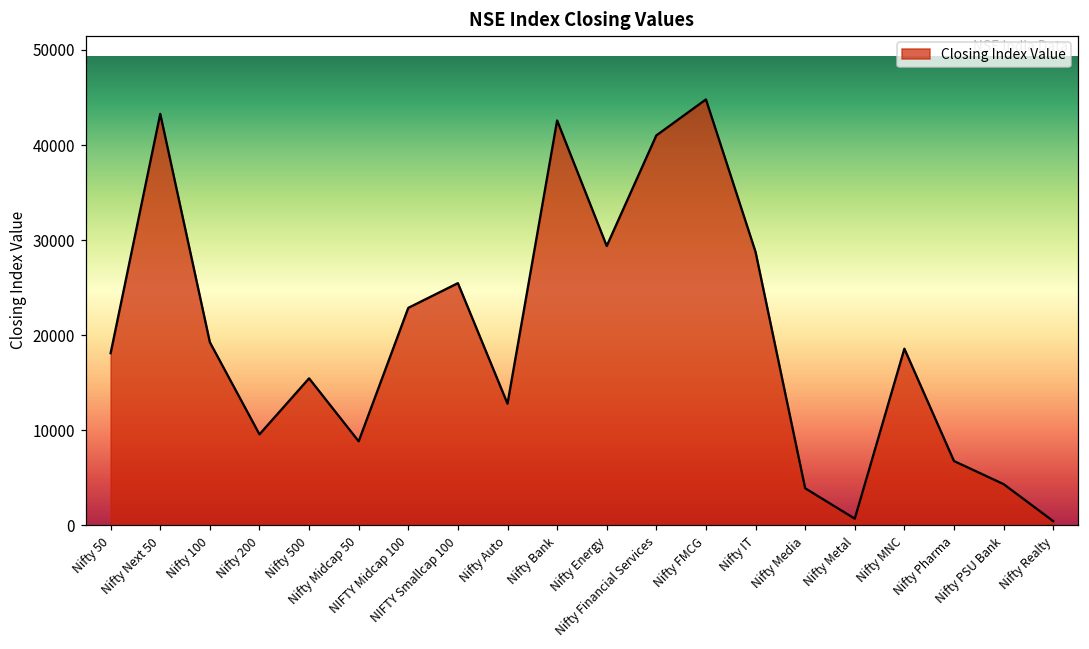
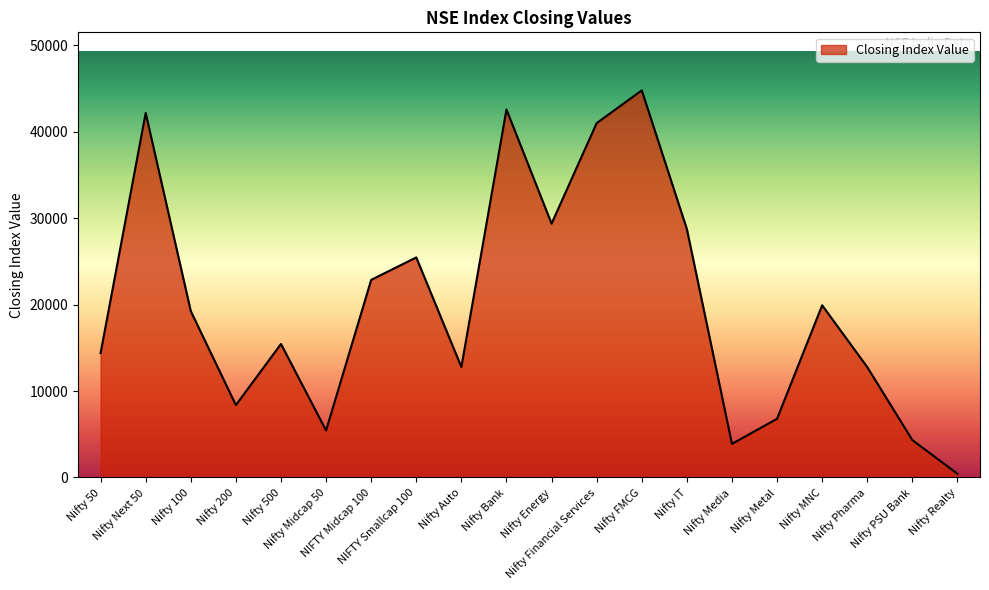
Nifty 50: 18000 -> 14000
Nifty Next 50: 43000 -> 42000
Nifty 200: 10000 -> 8000
Nifty Midcap 50: 9000 -> 5000
Nifty Metal: 1000 -> 7000
Nifty MNC: 19000 -> 20000
Nifty Pharma: 7000 -> 13000
